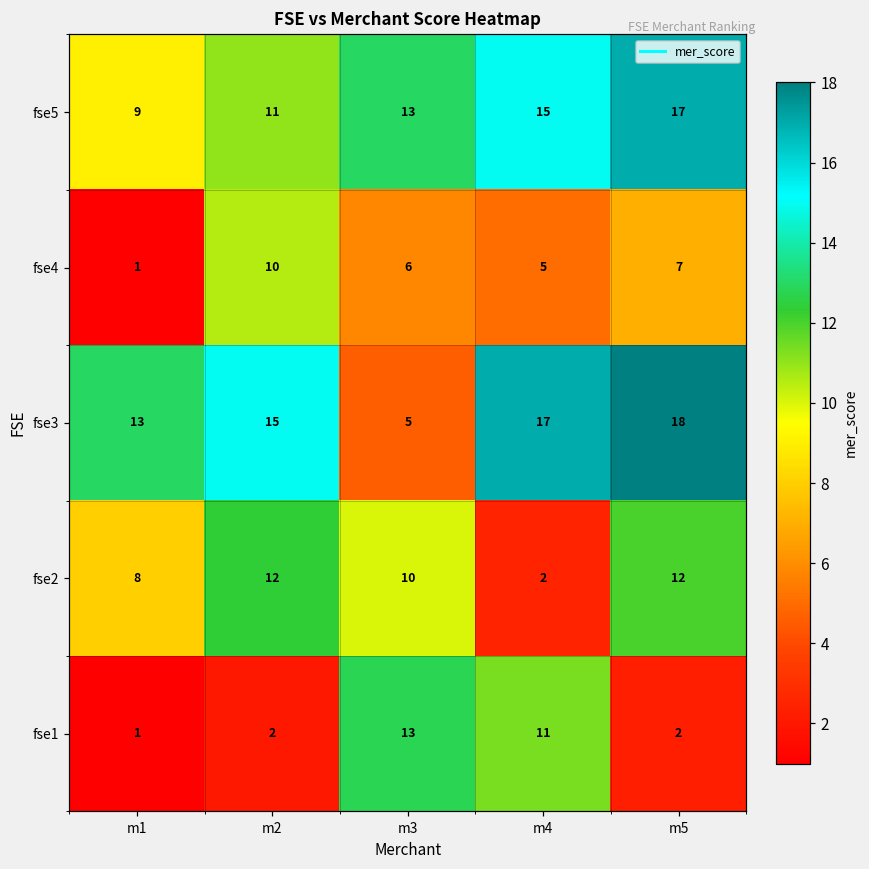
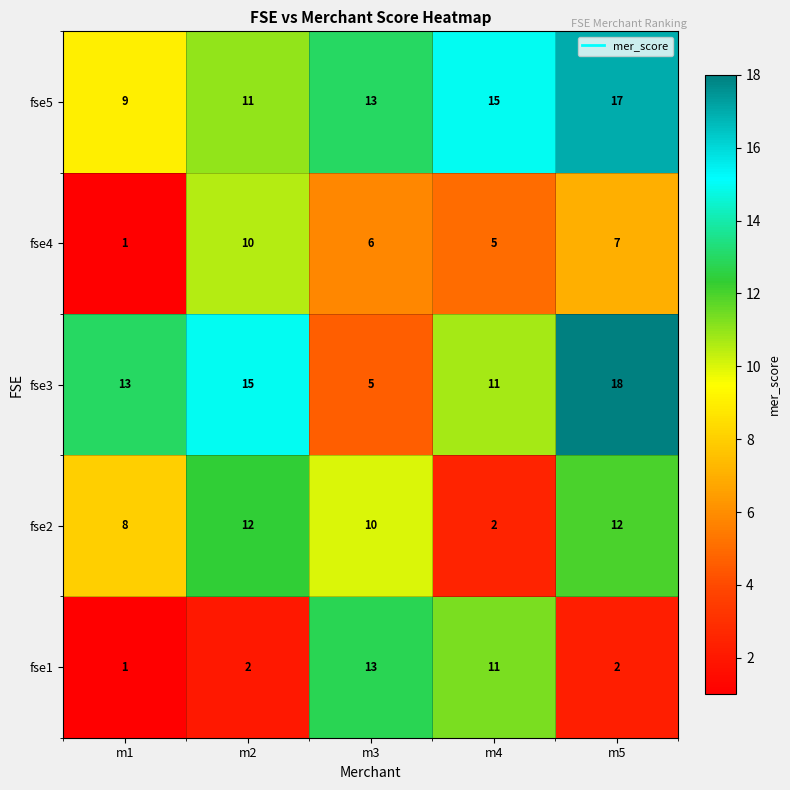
fse3, m4: 17 -> 11
